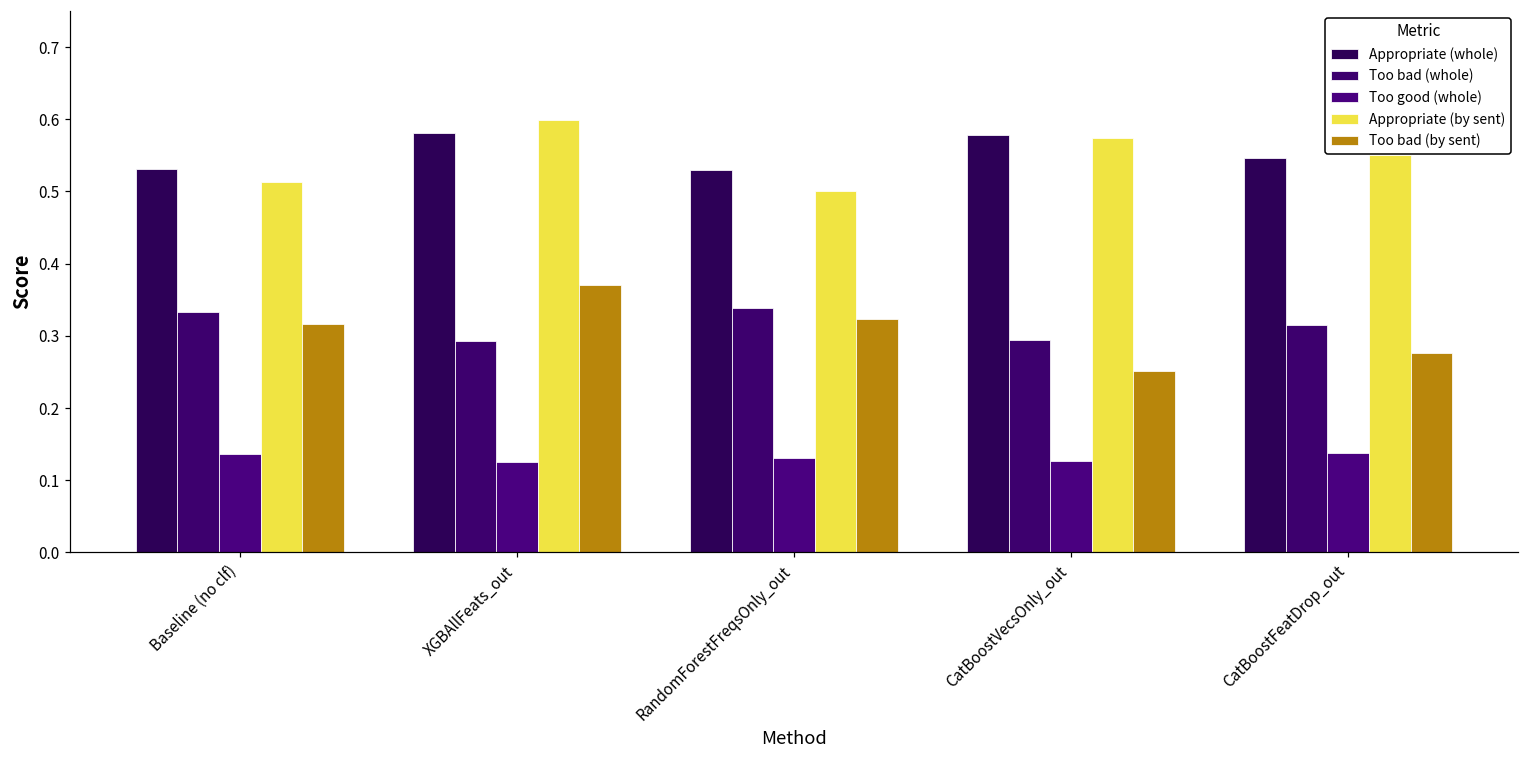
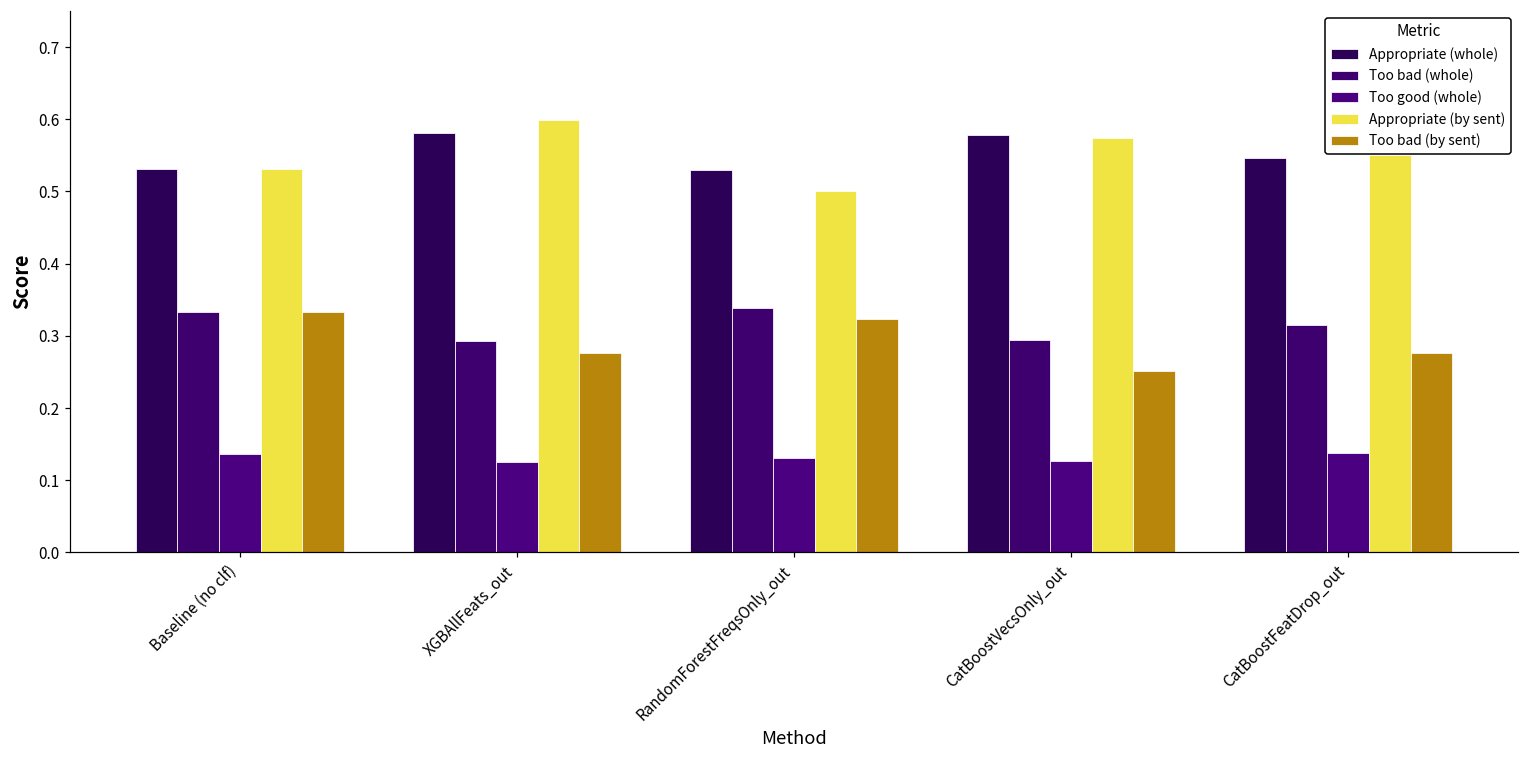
Appropriate (by sent), Baseline (no clf): 0.51 -> 0.53
Too bad (by sent), Baseline (no clf): 0.32 -> 0.33
Too bad (by sent), XGBAllFeats_out: 0.37 -> 0.28
